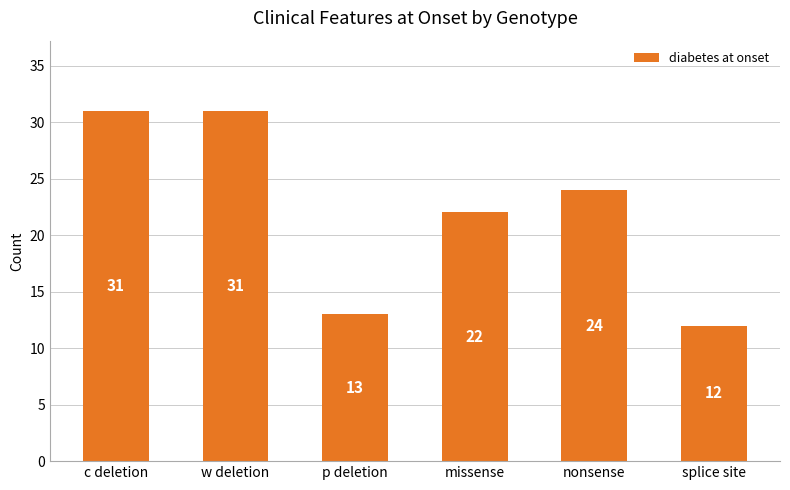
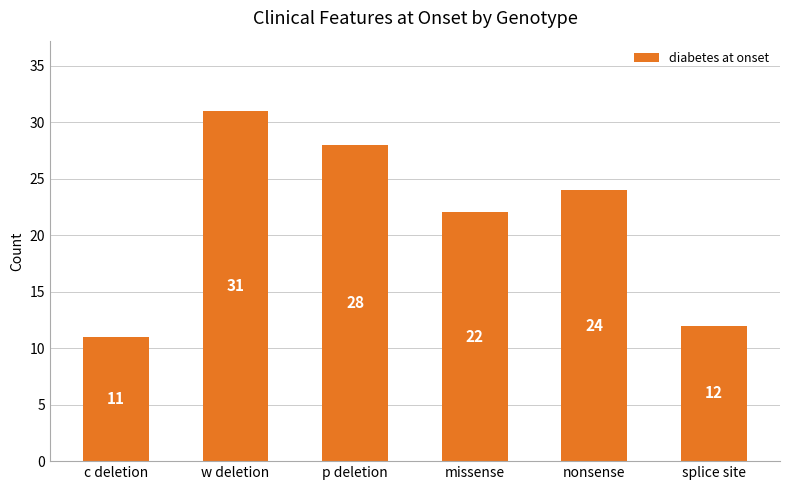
c deletion: 31 -> 11
p deletion: 13 -> 28
